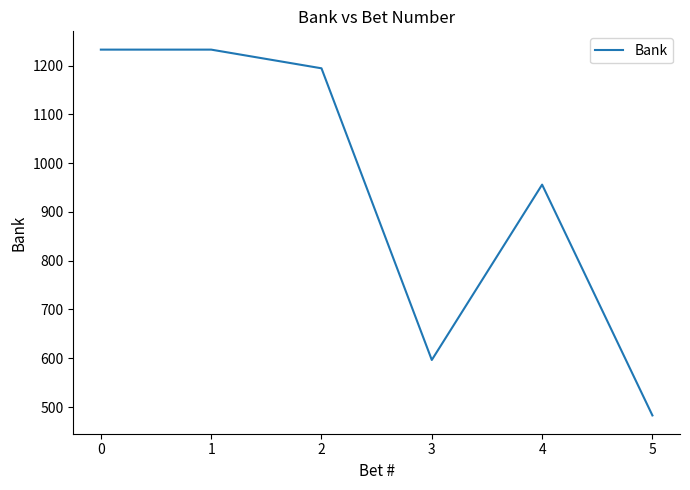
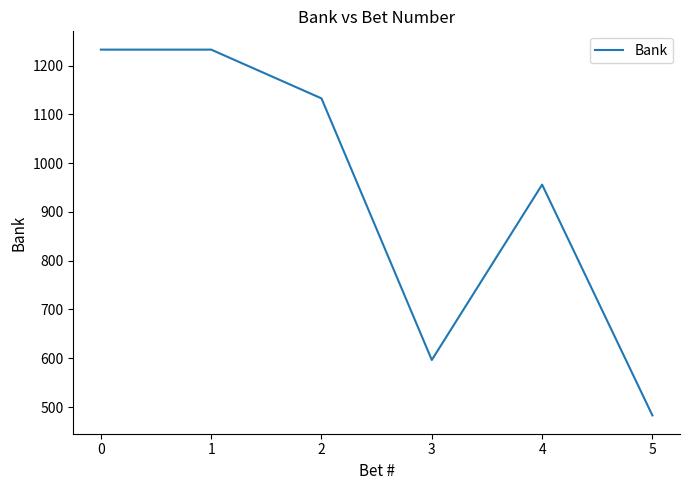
2: 1190 -> 1130
